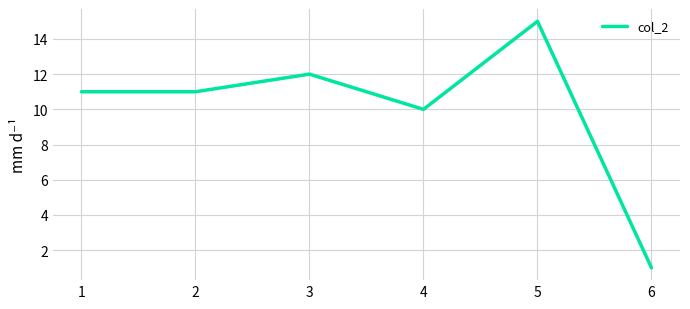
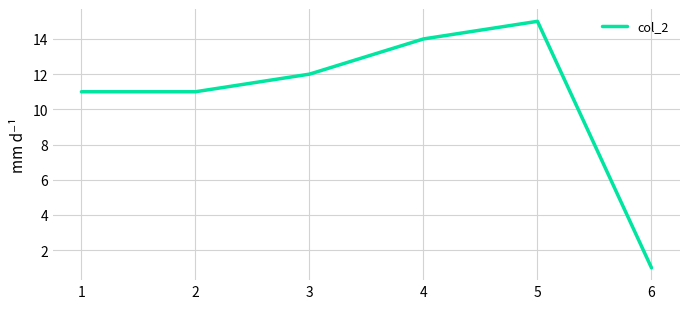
4: 10 -> 14
